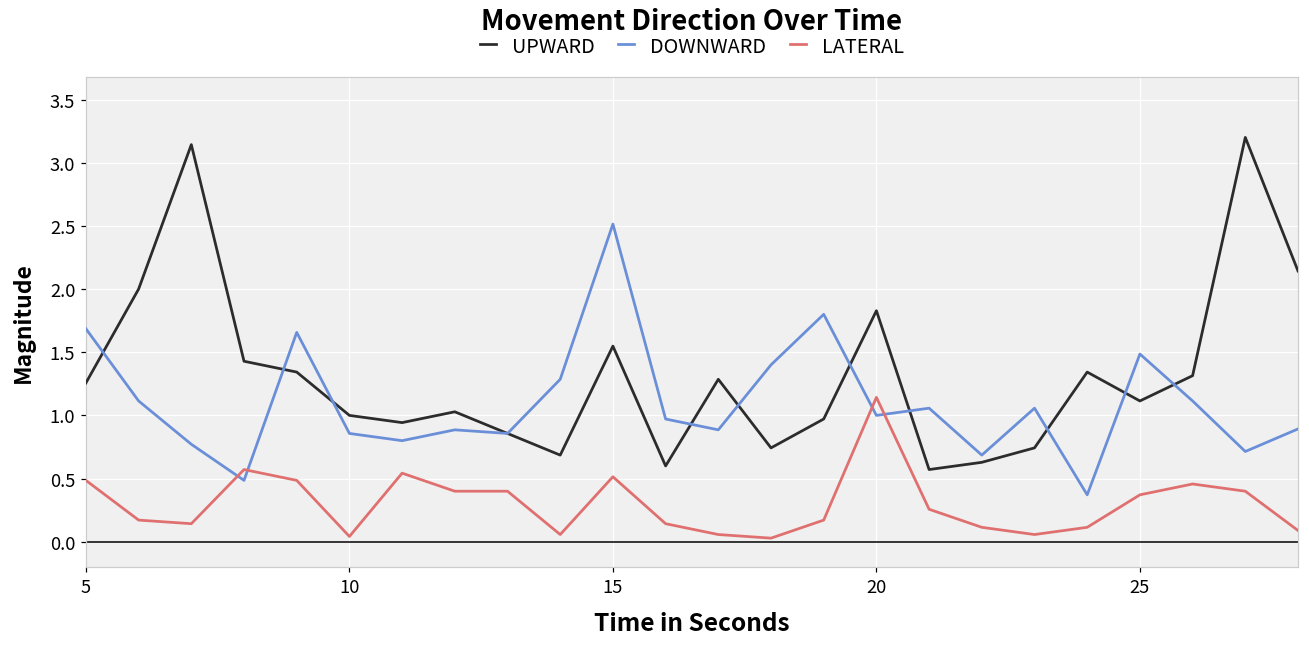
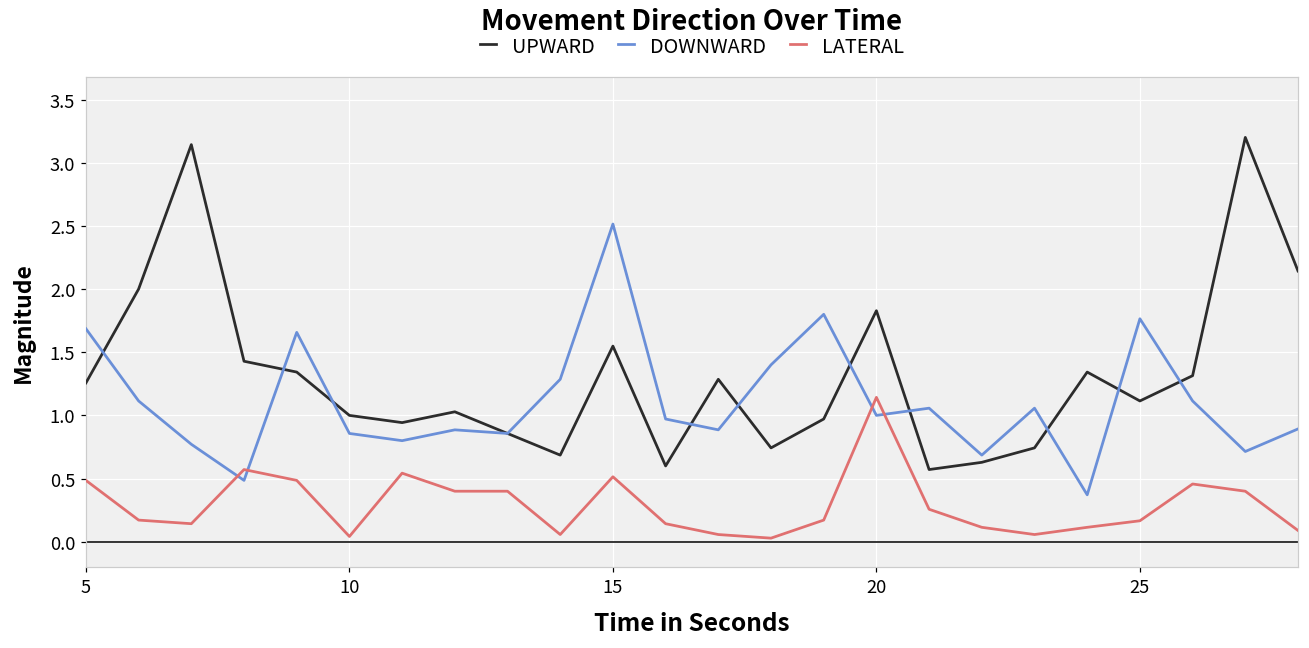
DOWNWARD, 25: 1.49 -> 1.76
LATERAL, 25: 0.37 -> 0.17
